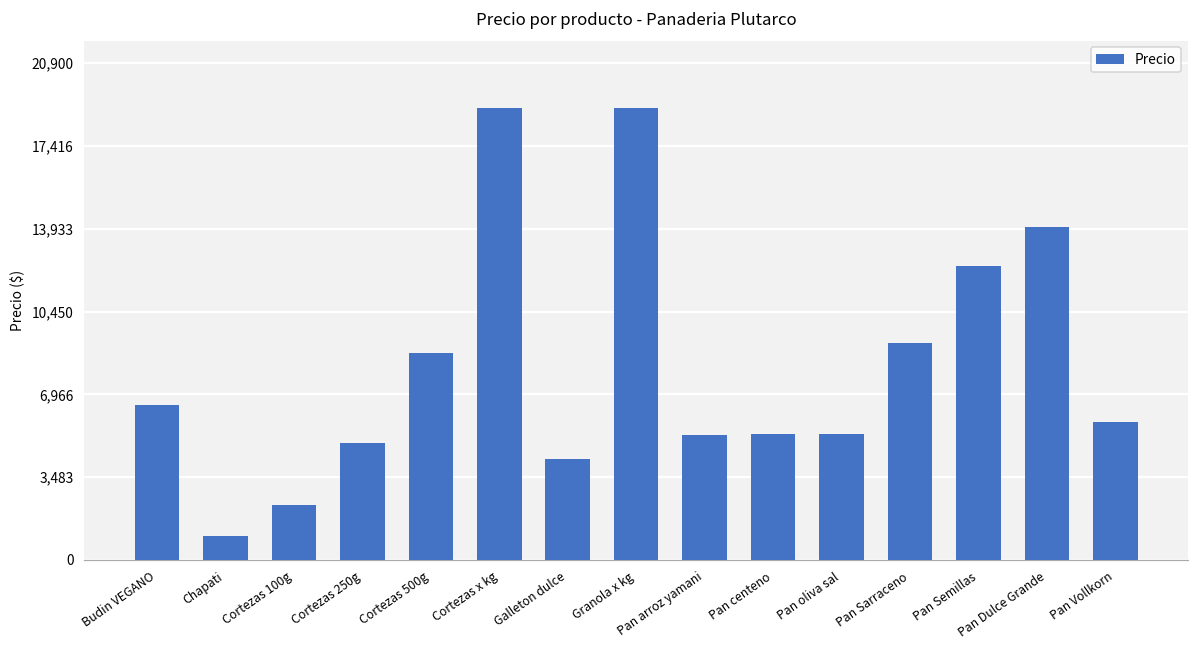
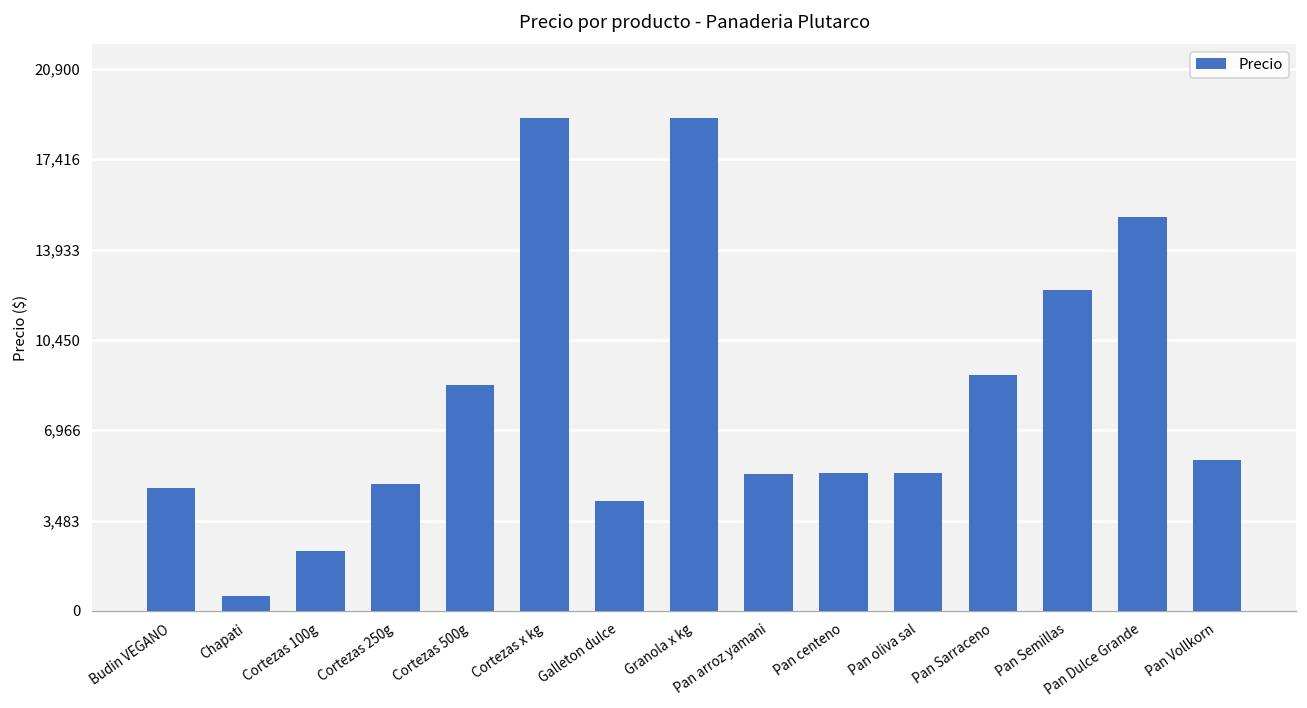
Budin VEGANO: 6,500 -> 4,700
Chapati: 1,000 -> 600
Pan Dulce Grande: 14,000 -> 15,200
